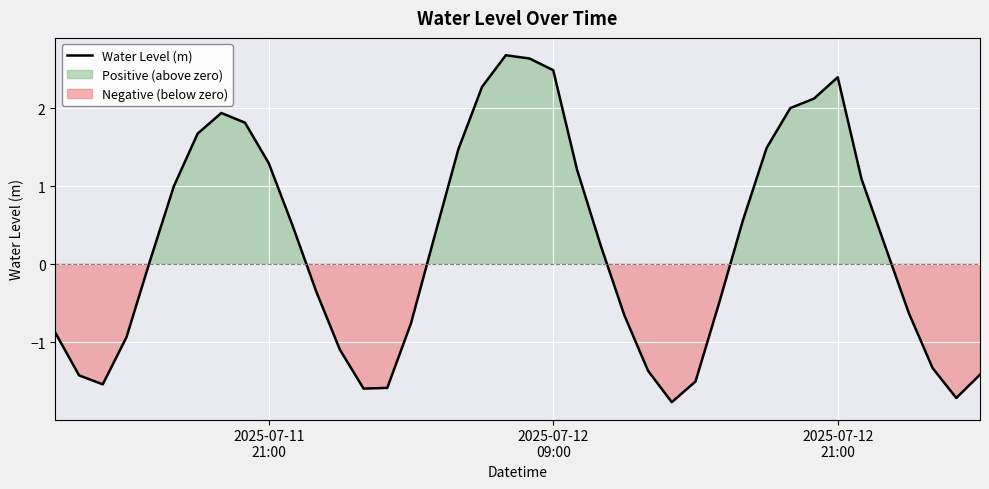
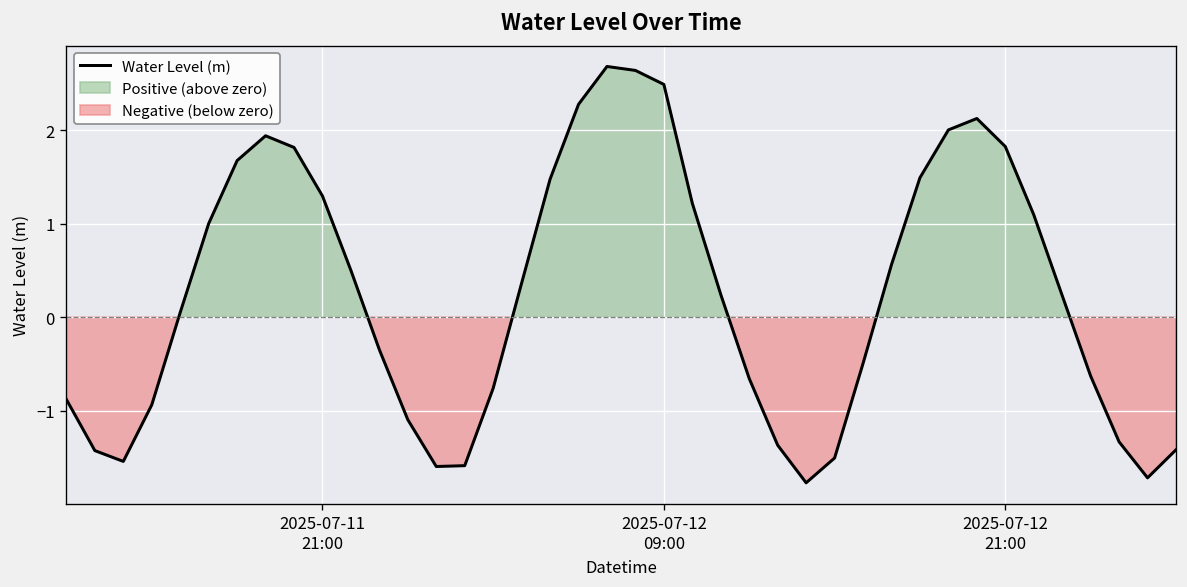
2025-07-12 21:00: 2.4 -> 1.8
